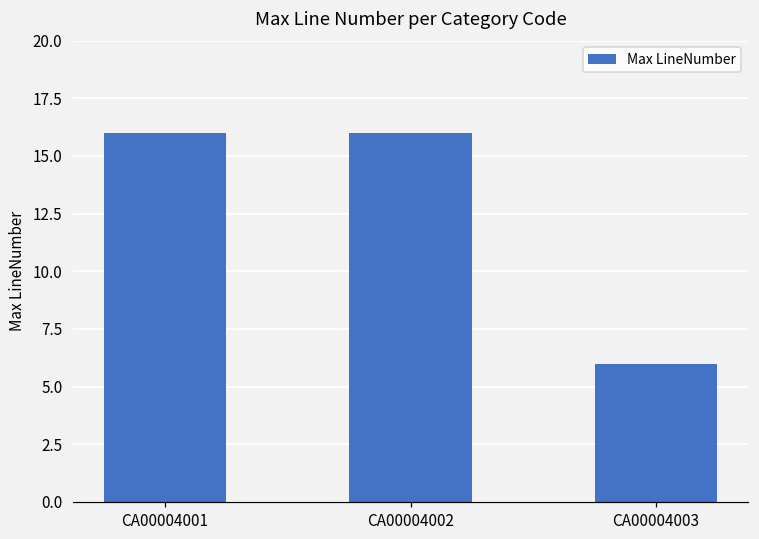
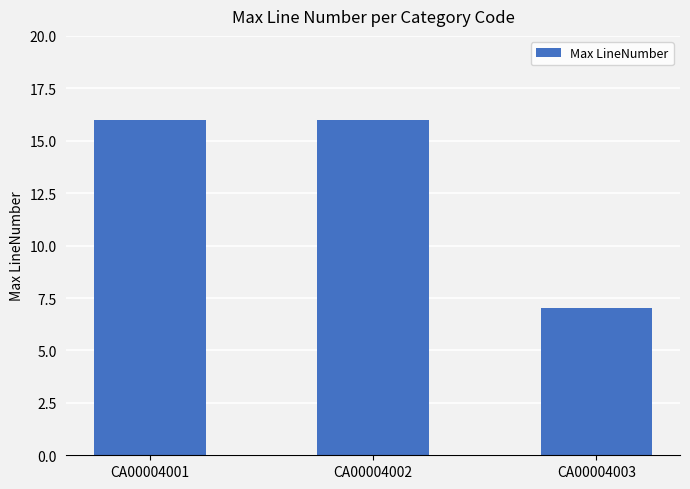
CA00004003: 6 -> 7
